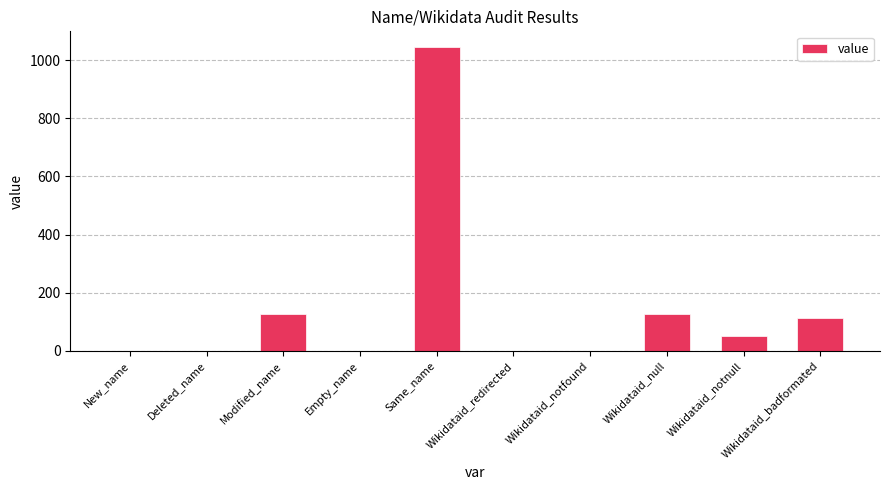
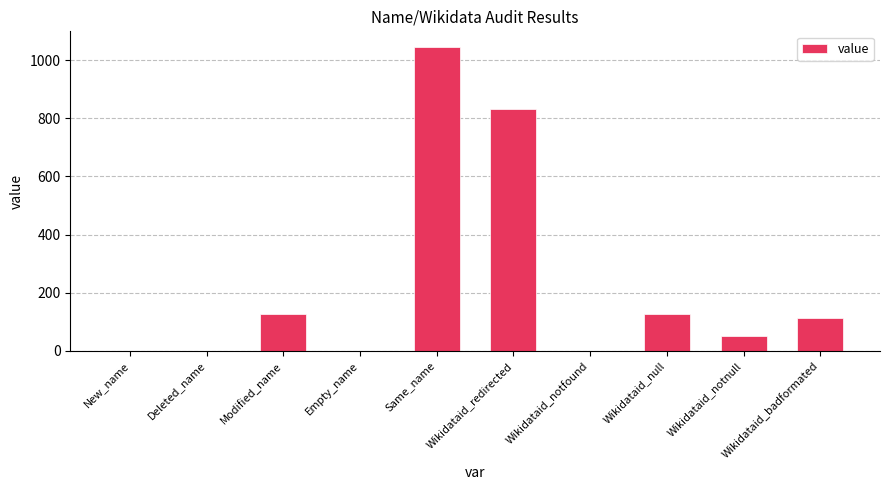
Wikidataid_redirected: 0 -> 830
